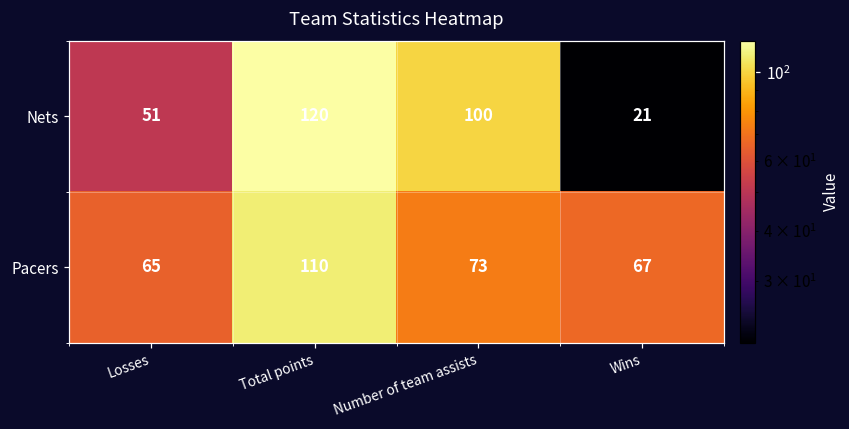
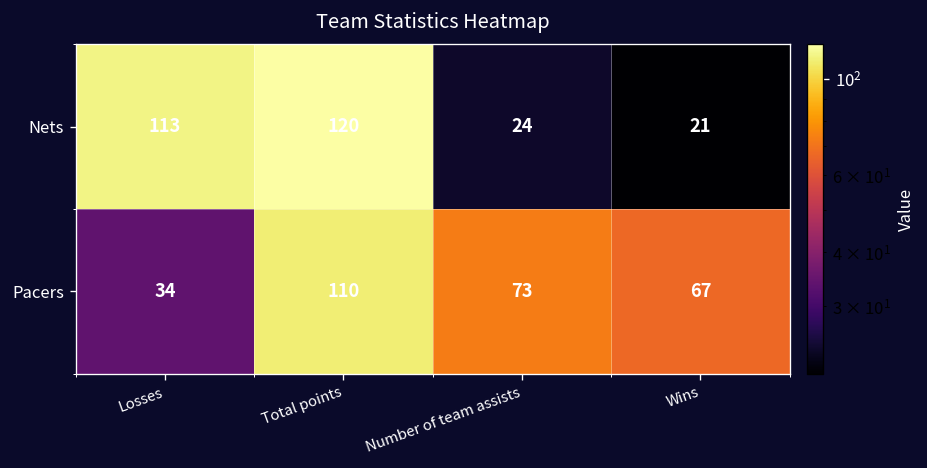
Nets, Losses: 51 -> 113
Nets, Number of team assists: 100 -> 24
Pacers, Losses: 65 -> 34
